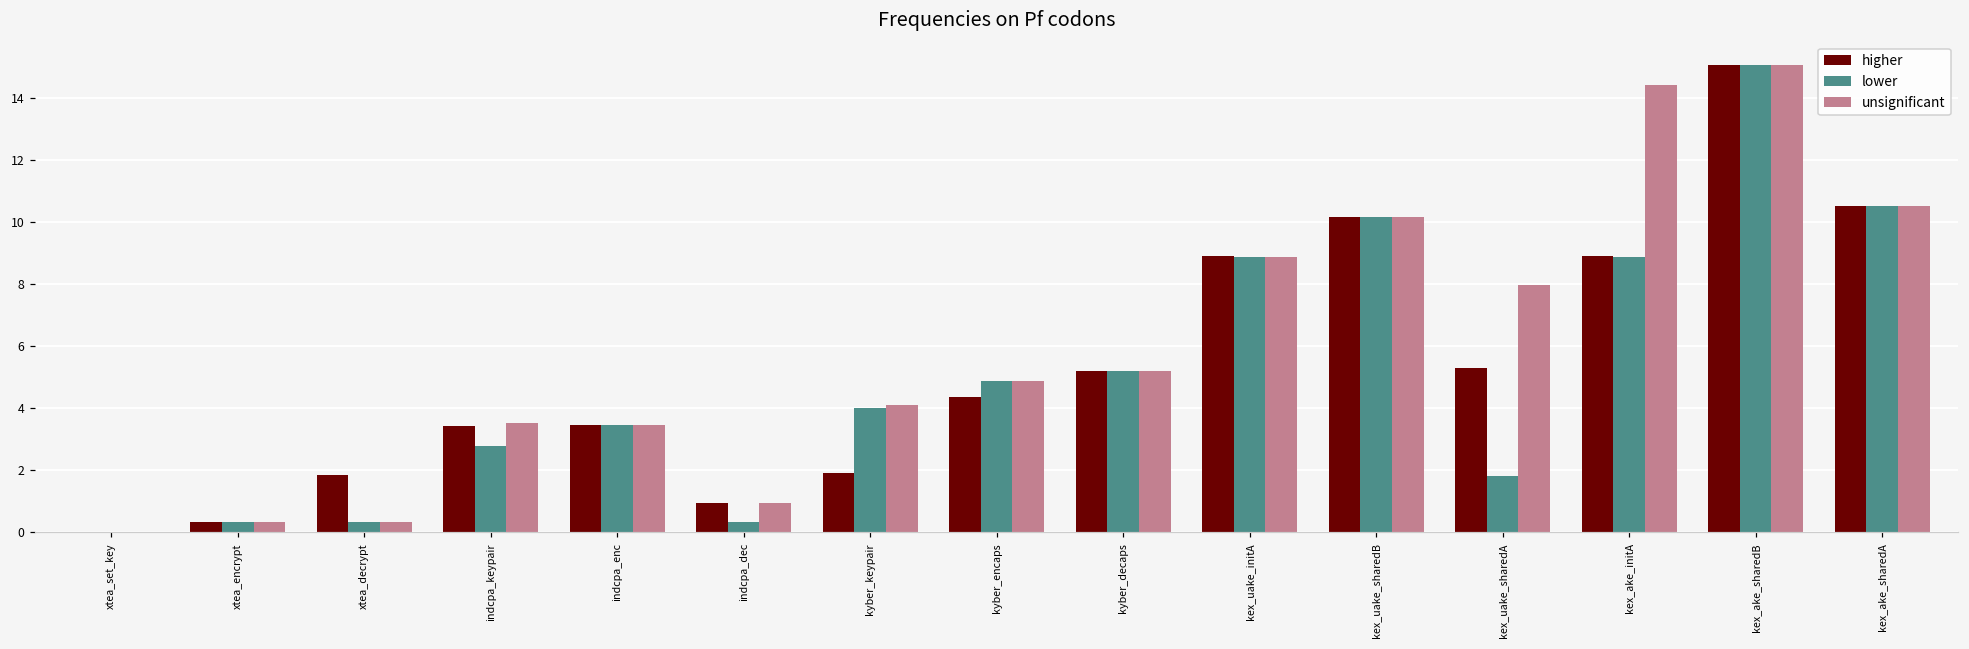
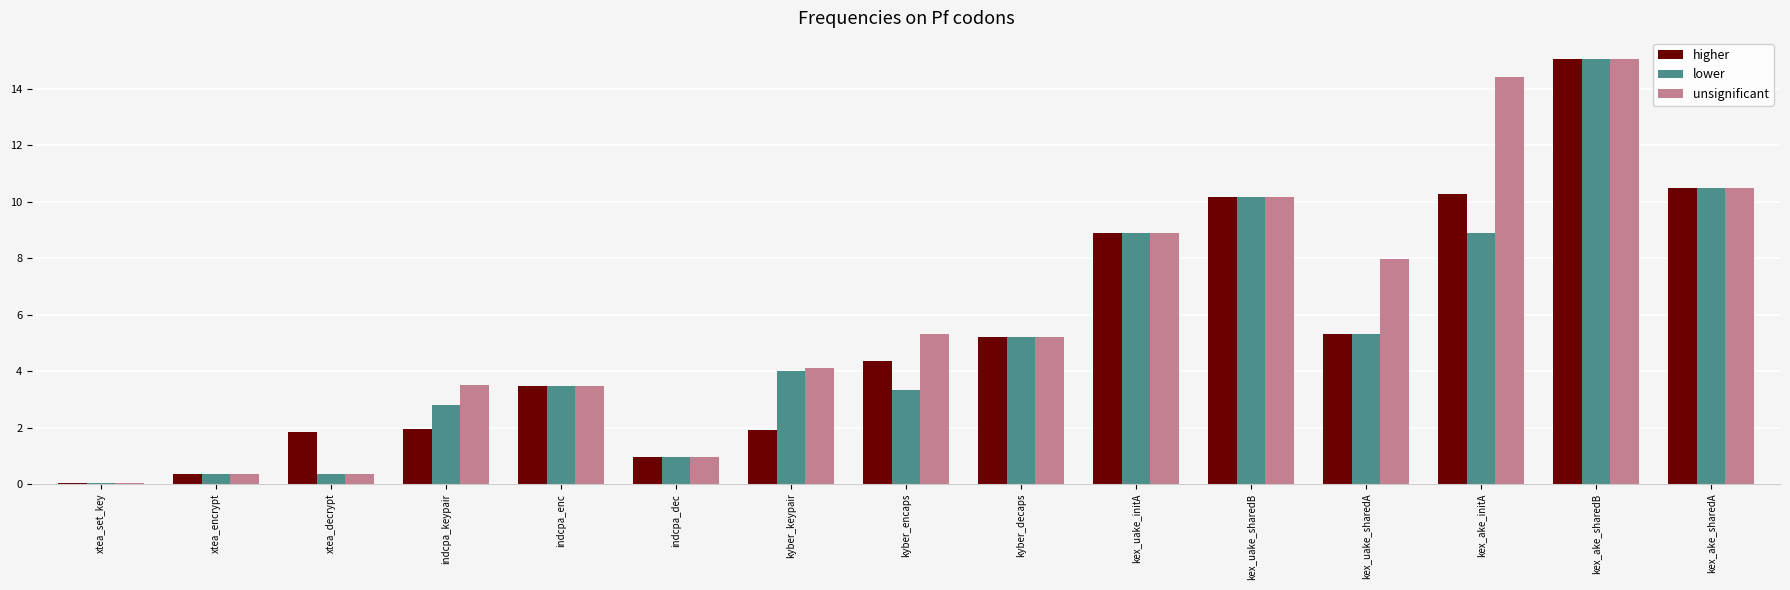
higher, indcpa_keypair: 3.4 -> 2.0
lower, indcpa_dec: 0.3 -> 1.0
lower, kyber_encaps: 4.9 -> 3.3
unsignificant, kyber_encaps: 4.9 -> 5.3
lower, kex_uake_sharedA: 1.8 -> 5.3
higher, kex_ake_initA: 8.9 -> 10.3
